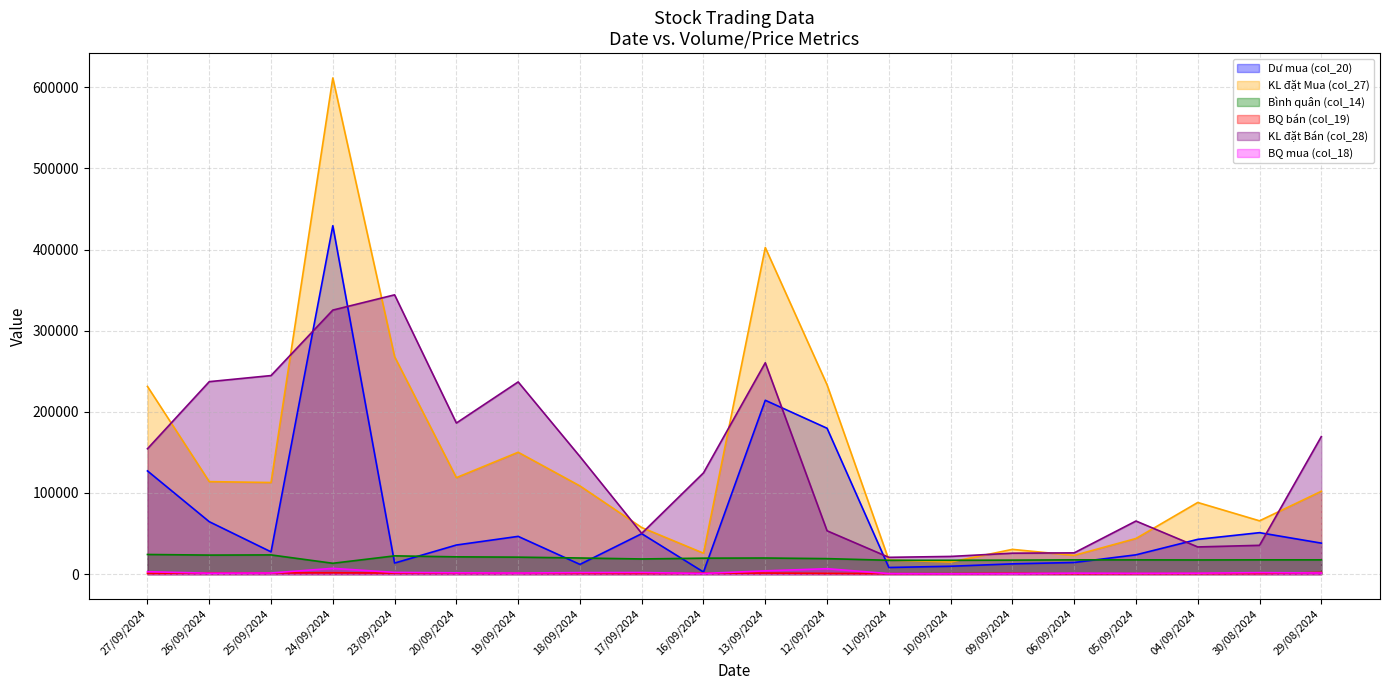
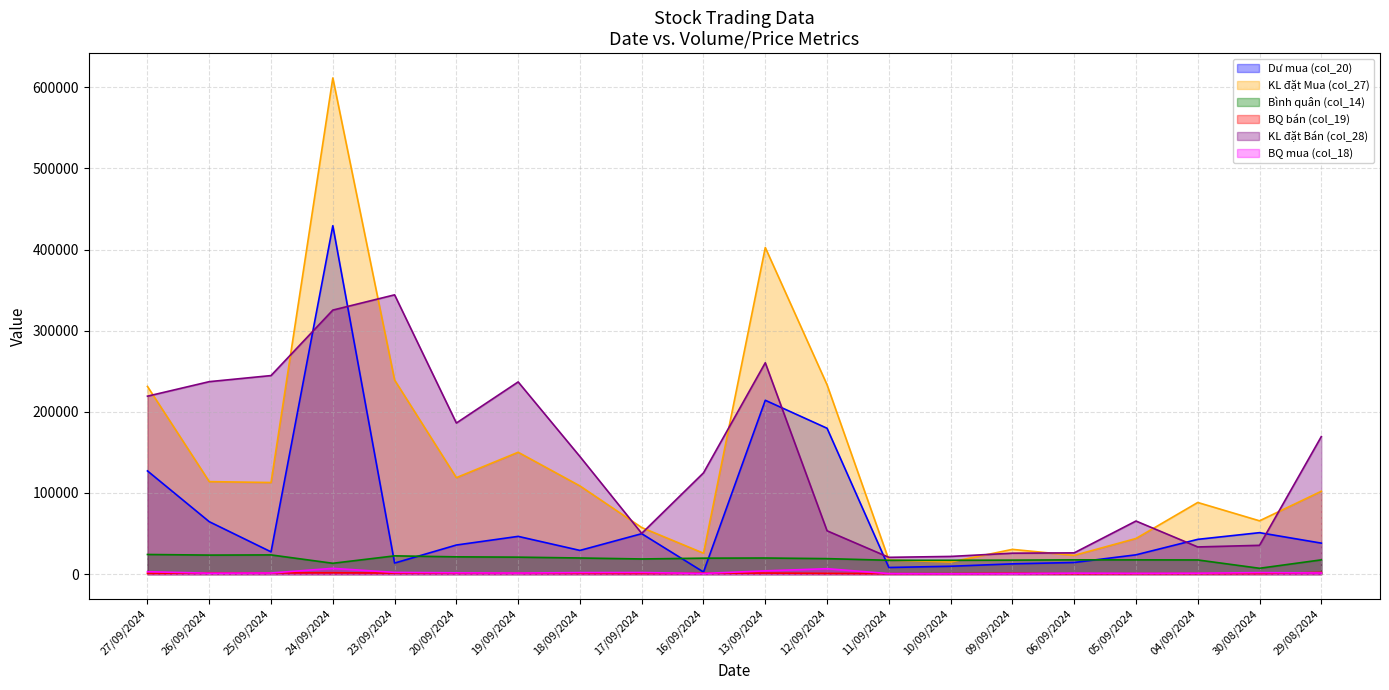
KL đặt Bán (col_28), 27/09/2024: 150000 -> 220000
KL đặt Mua (col_27), 23/09/2024: 270000 -> 240000
Dư mua (col_20), 18/09/2024: 10000 -> 30000
Bình quân (col_14), 30/08/2024: 20000 -> 10000
